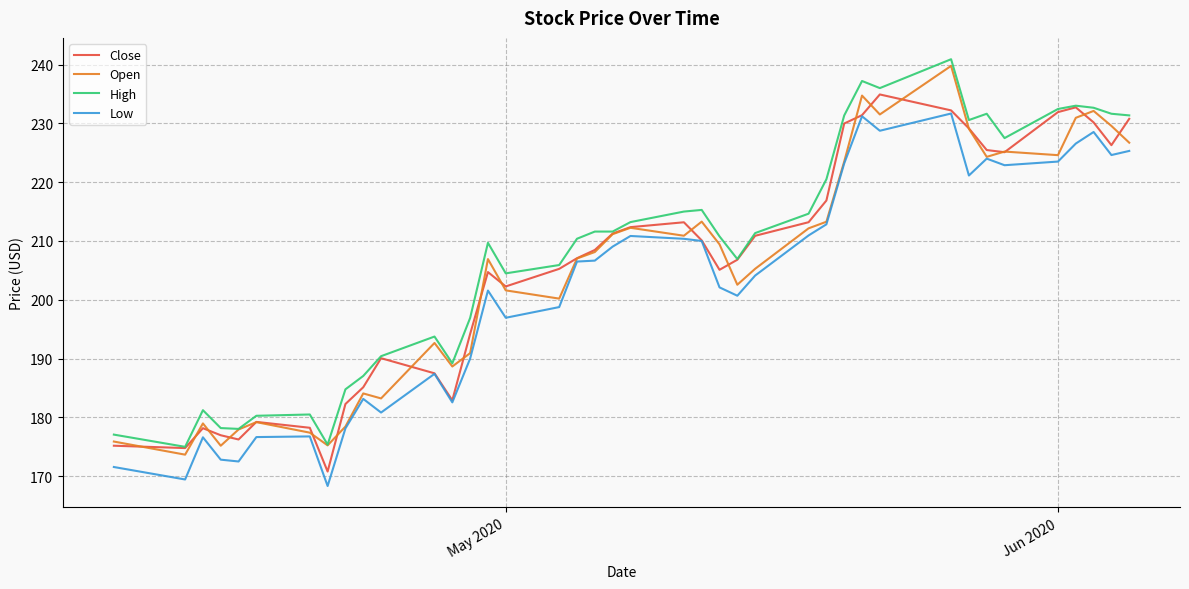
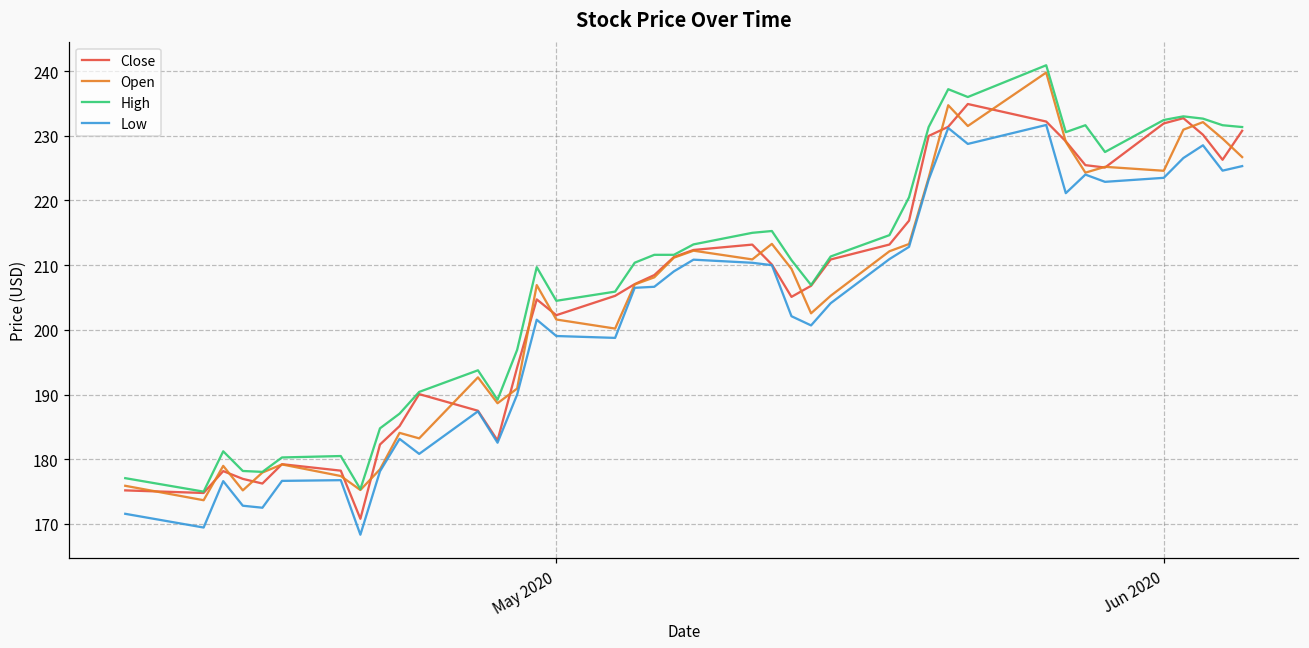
Low, May 2020: 197 -> 199
